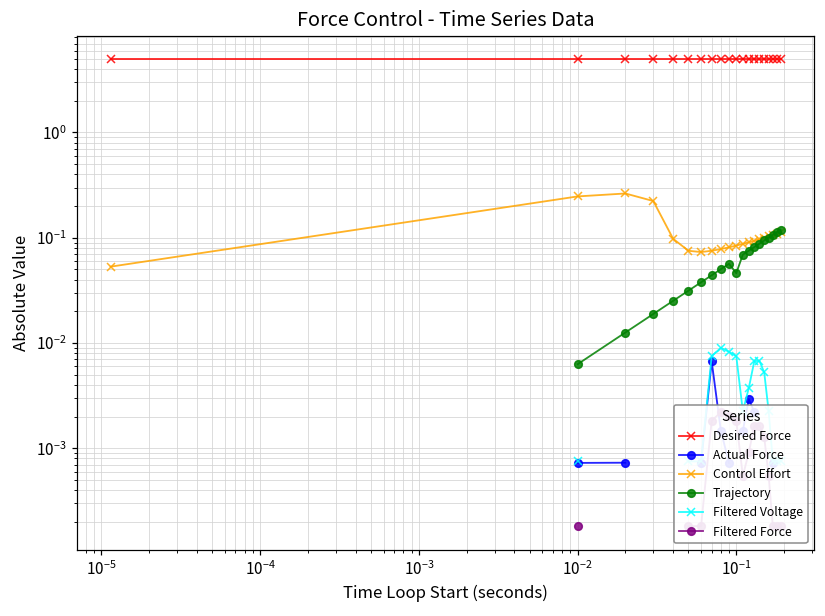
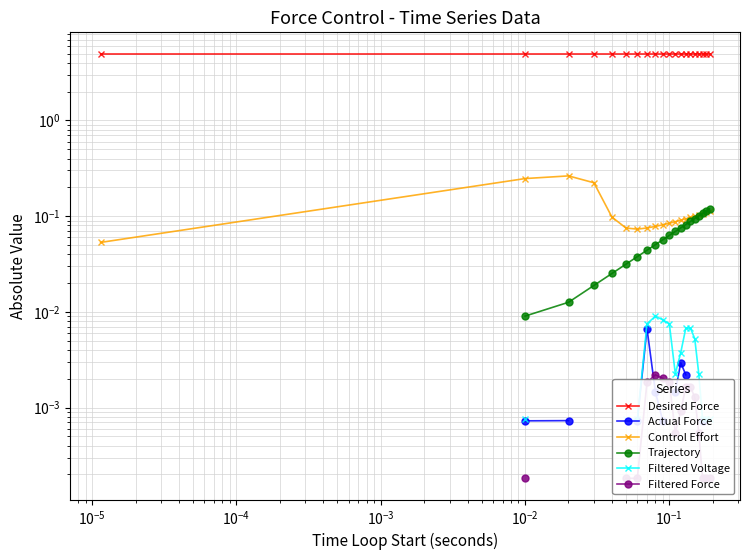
Trajectory, 10^-2: 0.006 -> 0.009
Trajectory, 10^-1: 0.05 -> 0.06
